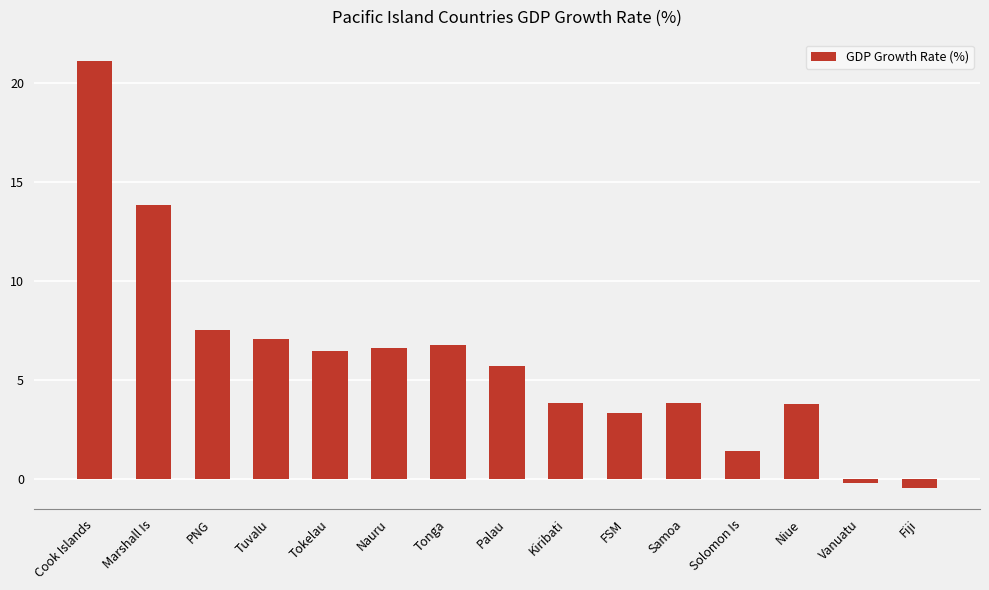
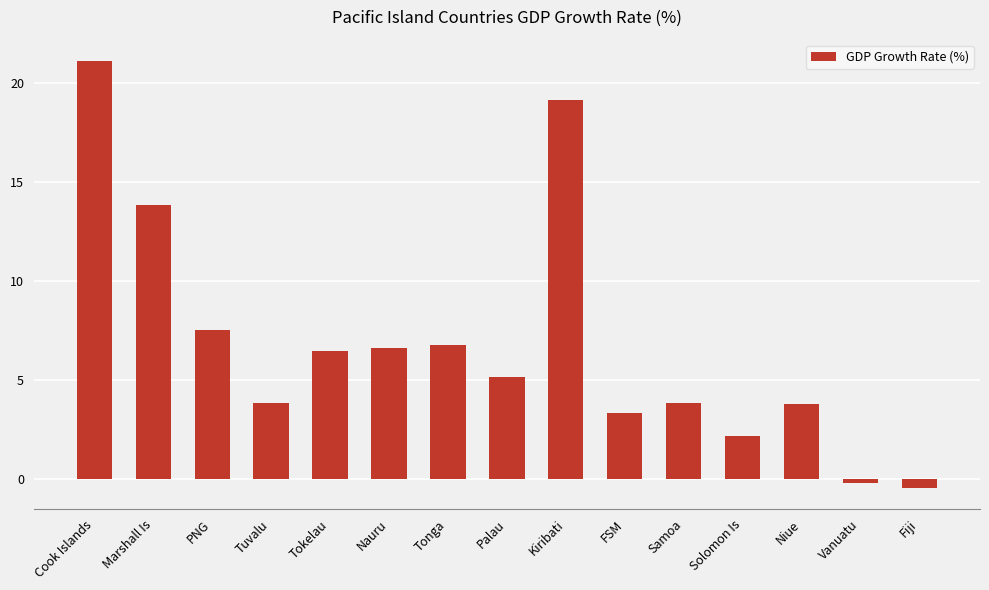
Tuvalu: 7.1 -> 3.8
Palau: 5.7 -> 5.2
Kiribati: 3.8 -> 19.1
Solomon Is: 1.4 -> 2.1
